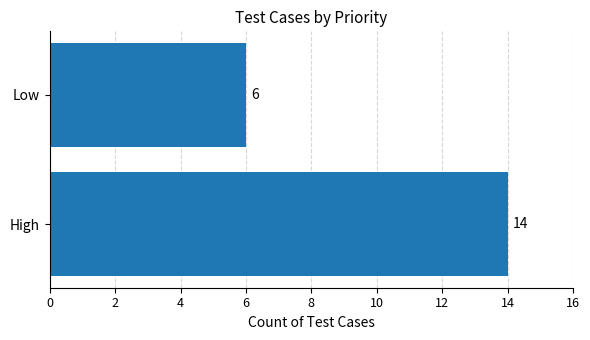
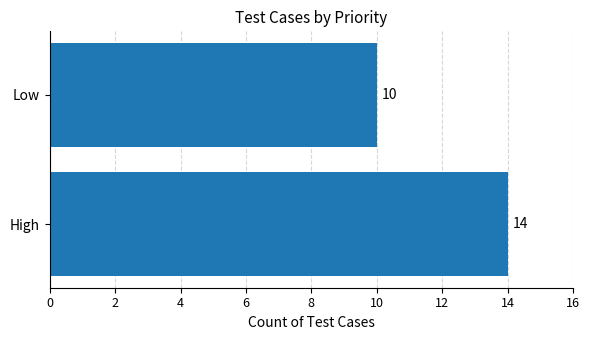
Low: 6 -> 10
